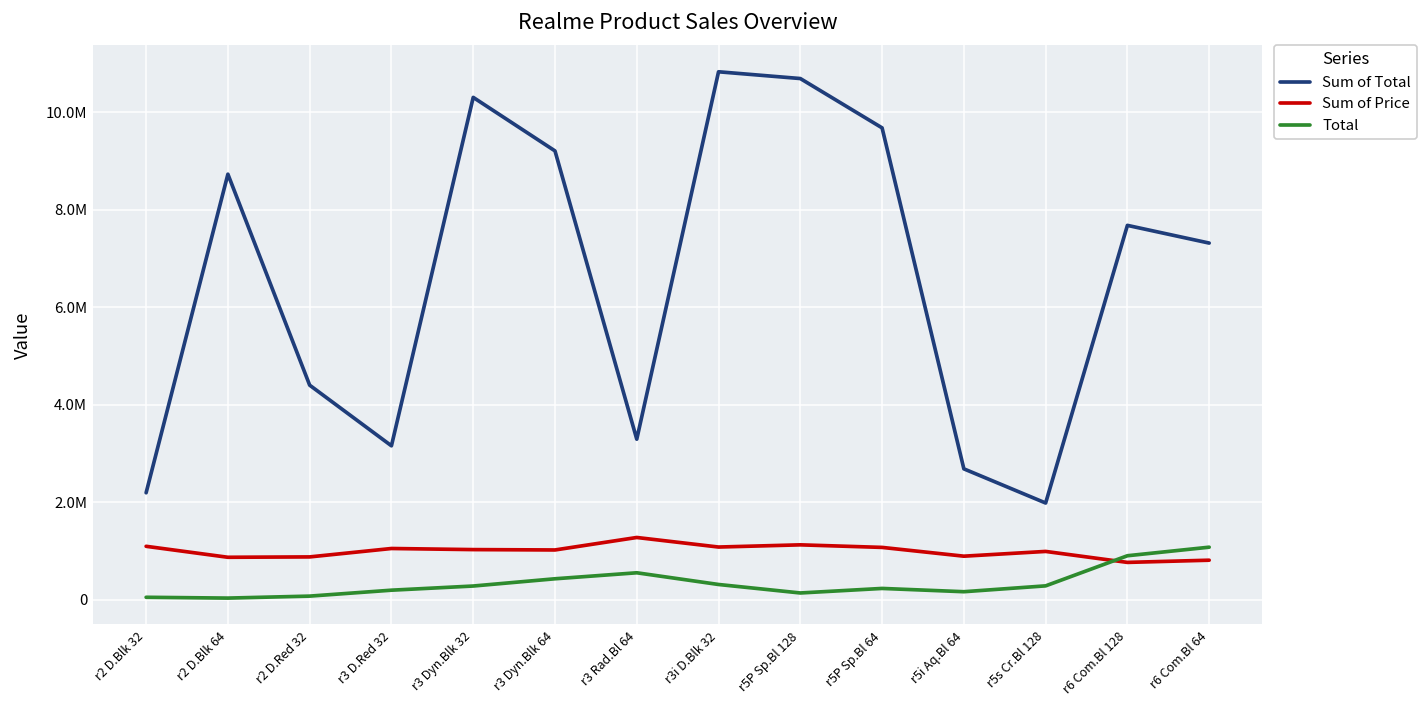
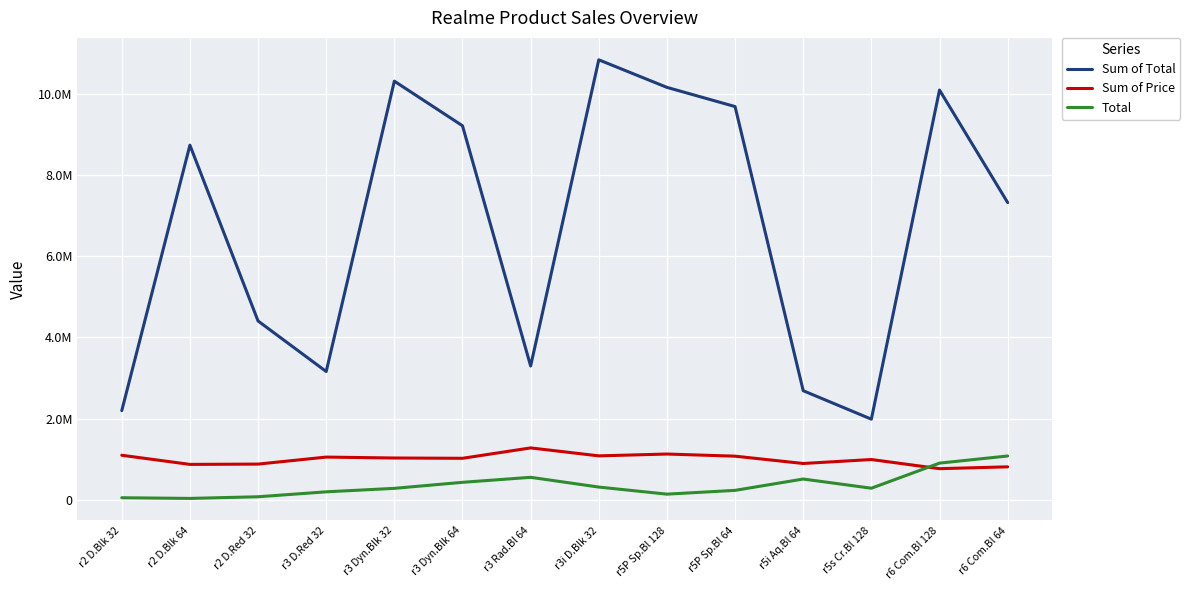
Sum of Total, r5P Sp.Bl 128: 10700000 -> 10200000
Total, r5i Aq.Bl 64: 200000 -> 500000
Sum of Total, r6 Com.Bl 128: 7700000 -> 10100000
